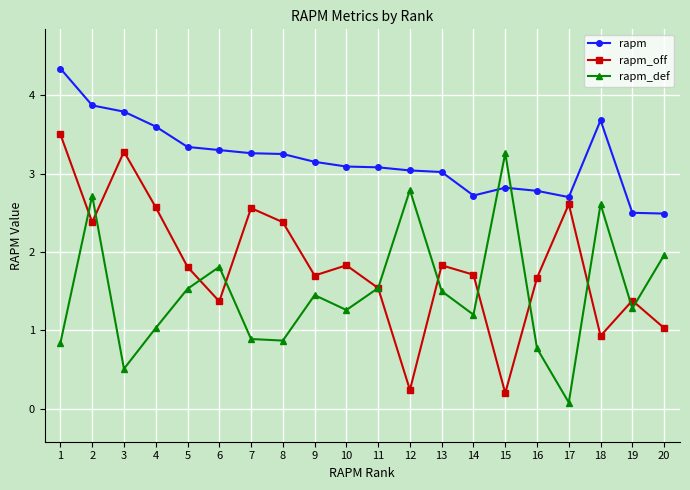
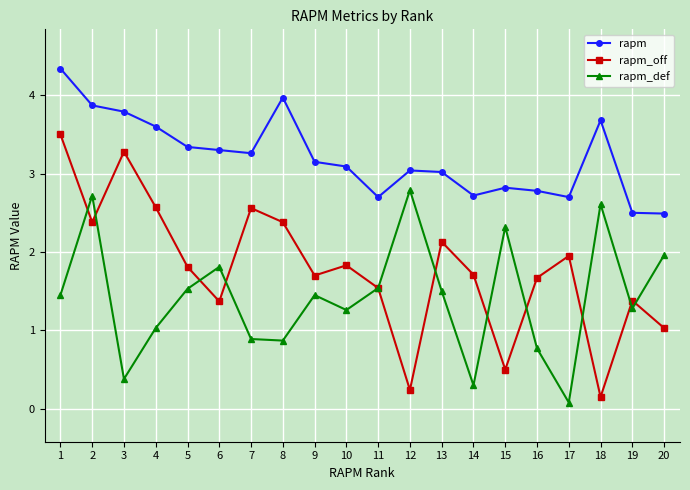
rapm_def, 1: 0.8 -> 1.5
rapm_def, 3: 0.5 -> 0.4
rapm, 8: 3.3 -> 4.0
rapm, 11: 3.1 -> 2.7
rapm_off, 13: 1.8 -> 2.1
rapm_def, 14: 1.2 -> 0.3
rapm_off, 15: 0.2 -> 0.5
rapm_def, 15: 3.3 -> 2.3
rapm_off, 17: 2.6 -> 2.0
rapm_off, 18: 0.9 -> 0.2
